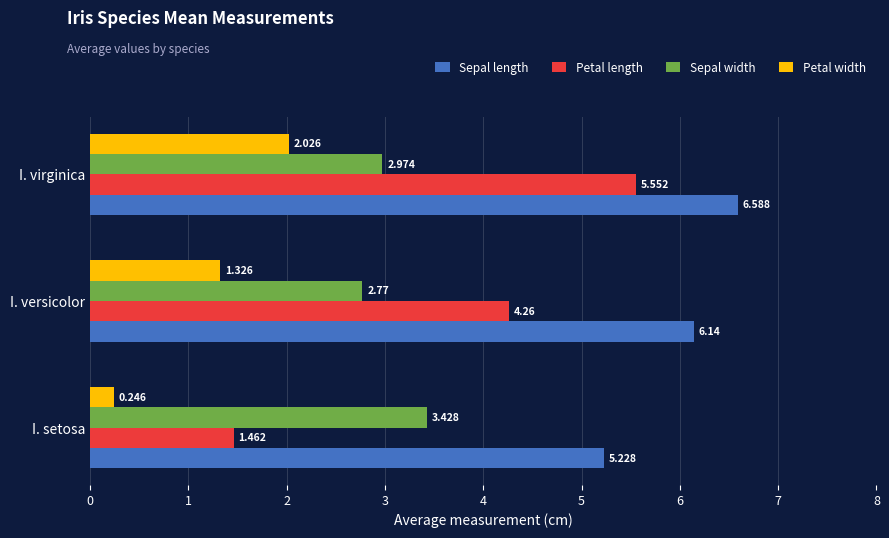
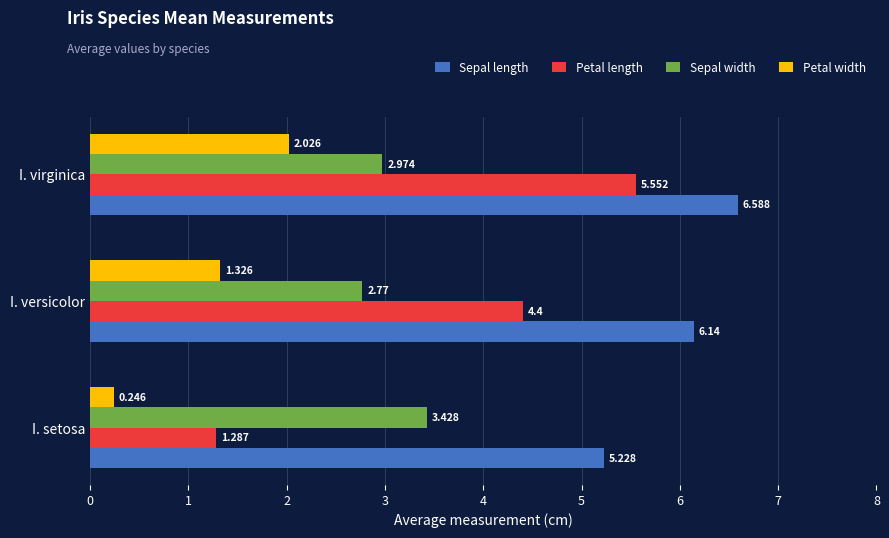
Petal length, I. versicolor: 4.26 -> 4.4
Petal length, I. setosa: 1.462 -> 1.287
